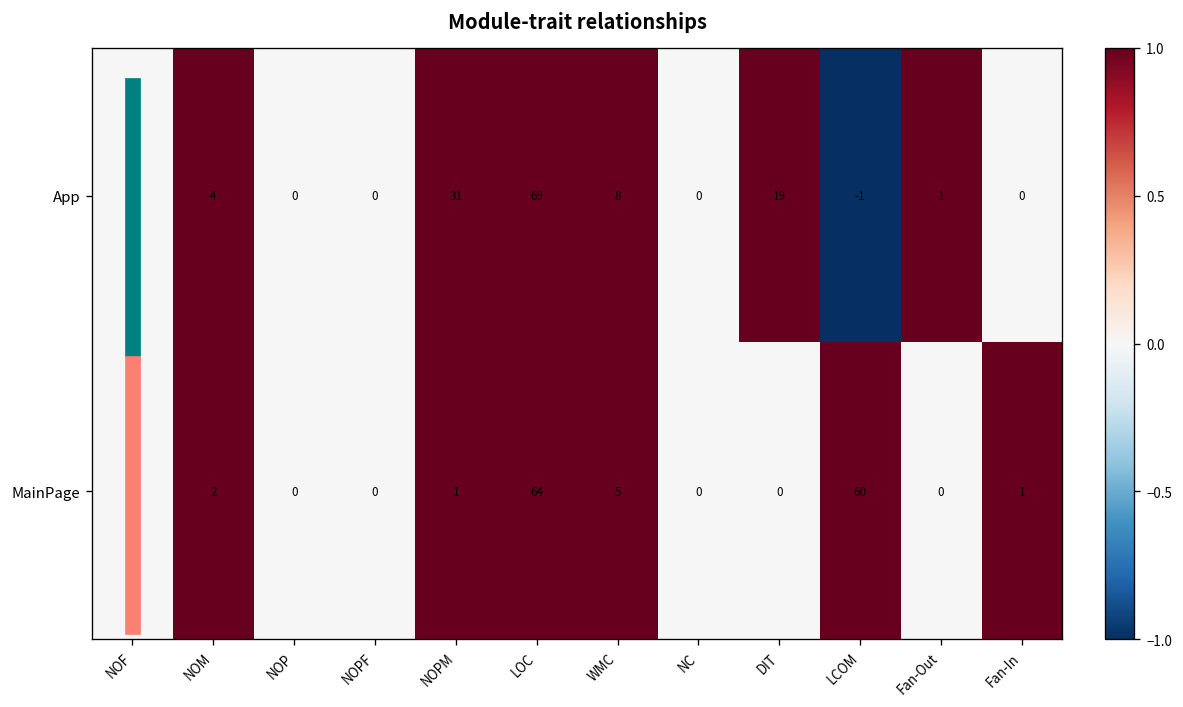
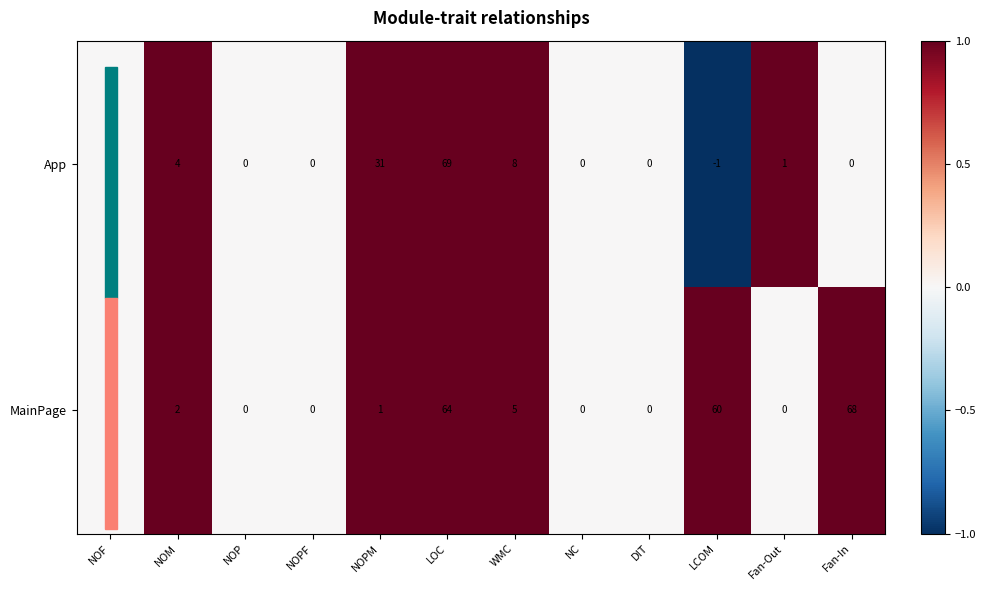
App, DIT: 19 -> 0
MainPage, Fan-In: 1 -> 68
